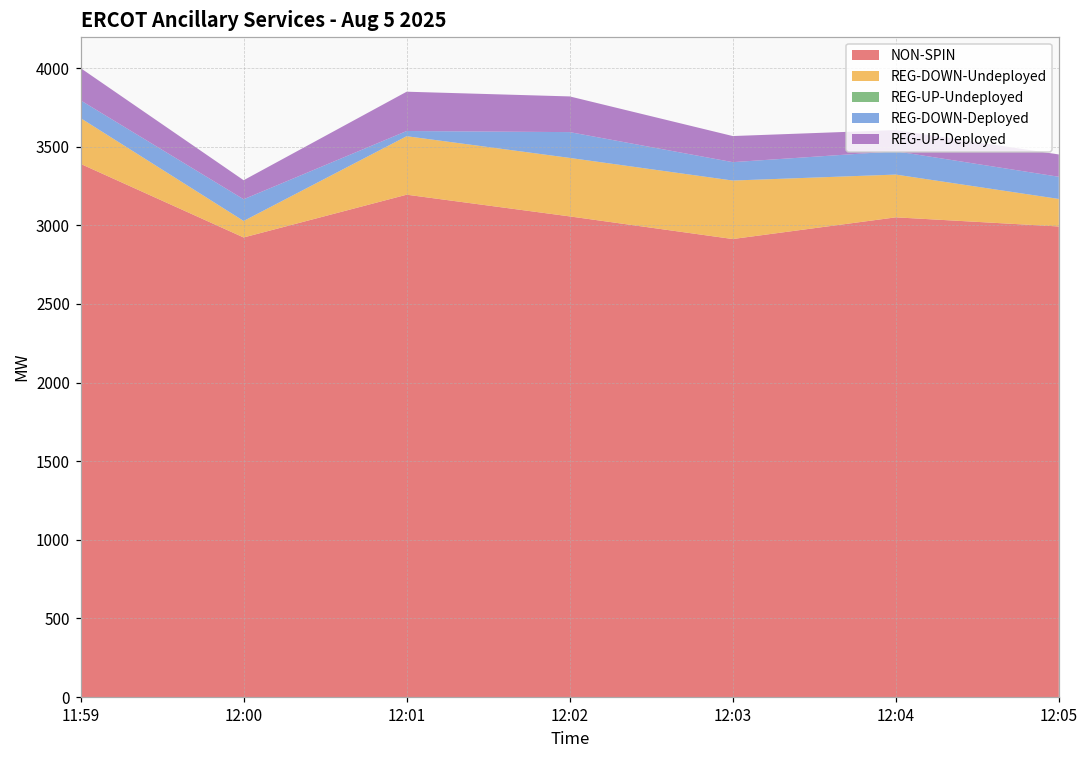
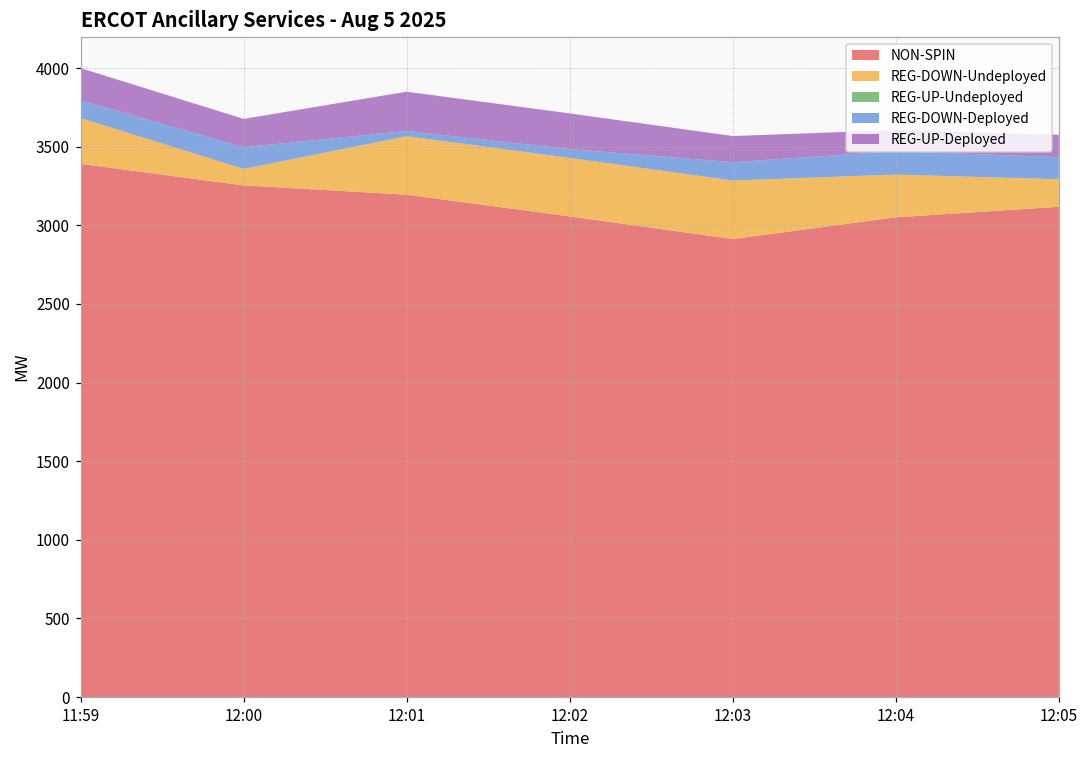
NON-SPIN, 12:00: 2920 -> 3250
REG-UP-Deployed, 12:00: 120 -> 180
REG-DOWN-Deployed, 12:02: 160 -> 60
NON-SPIN, 12:05: 2990 -> 3120
